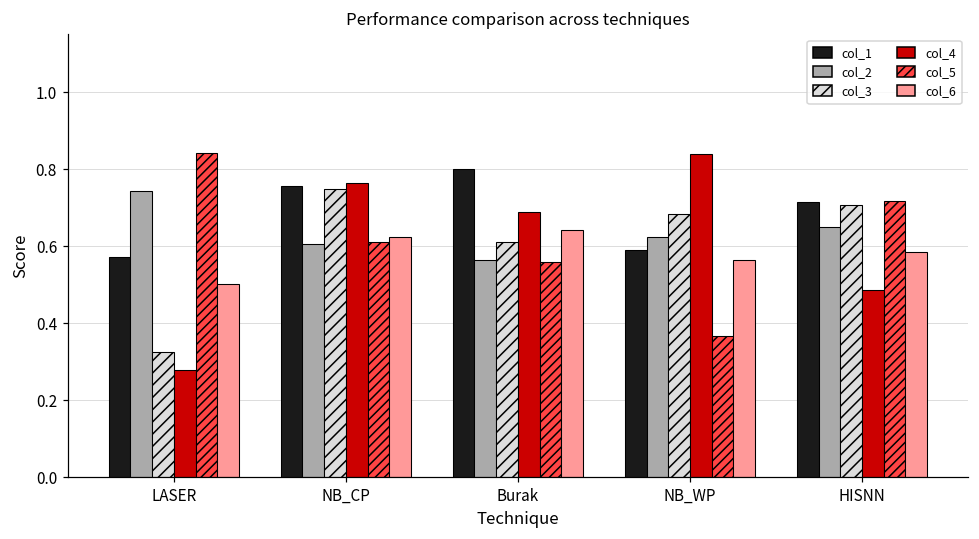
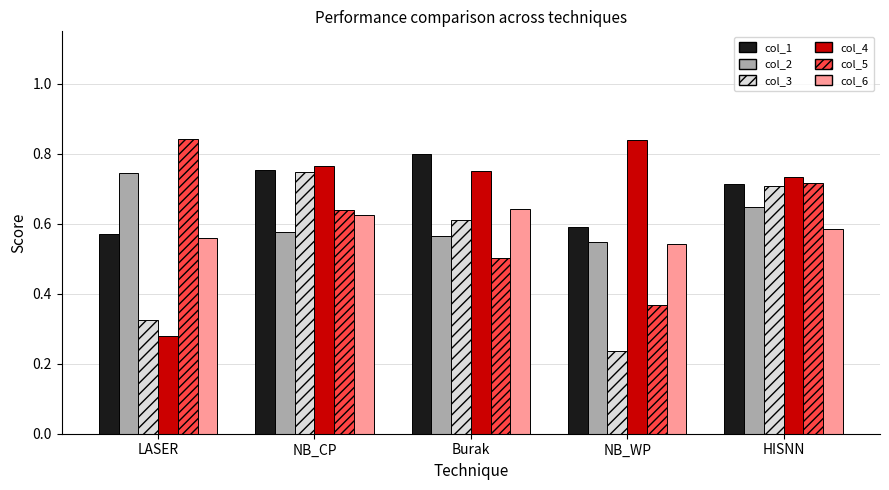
col_6, LASER: 0.50 -> 0.56
col_2, NB_CP: 0.61 -> 0.58
col_5, NB_CP: 0.61 -> 0.64
col_4, Burak: 0.69 -> 0.75
col_5, Burak: 0.56 -> 0.50
col_2, NB_WP: 0.62 -> 0.55
col_3, NB_WP: 0.68 -> 0.24
col_6, NB_WP: 0.56 -> 0.54
col_4, HISNN: 0.49 -> 0.73
